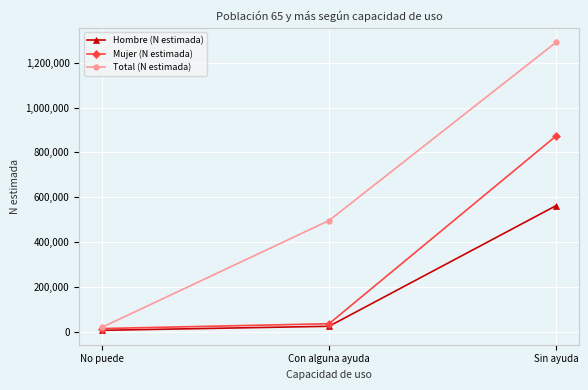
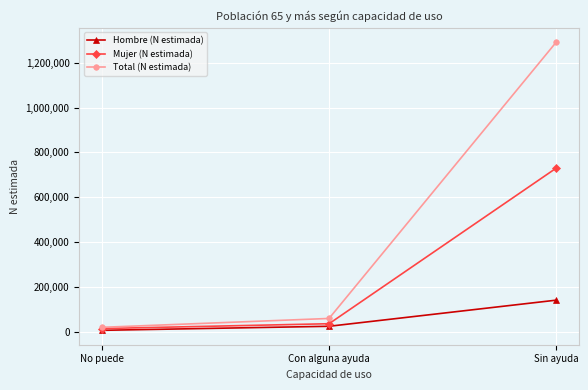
Total (N estimada), Con alguna ayuda: 500,000 -> 60,000
Hombre (N estimada), Sin ayuda: 560,000 -> 140,000
Mujer (N estimada), Sin ayuda: 870,000 -> 730,000
